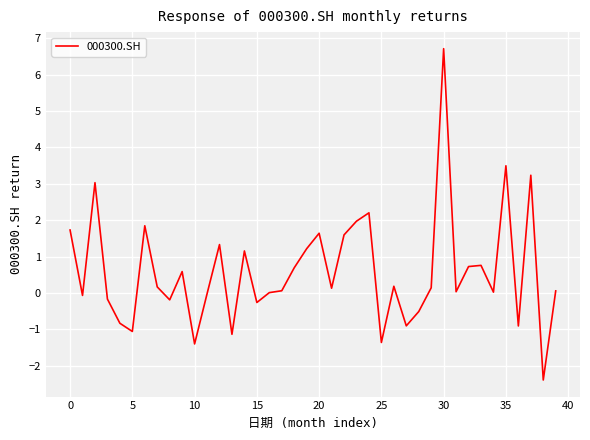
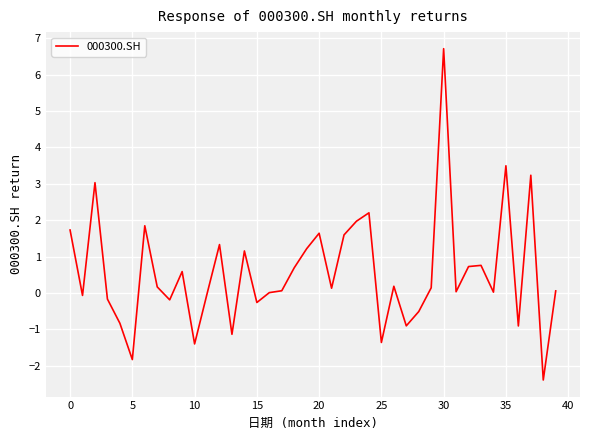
5: -1.1 -> -1.8
